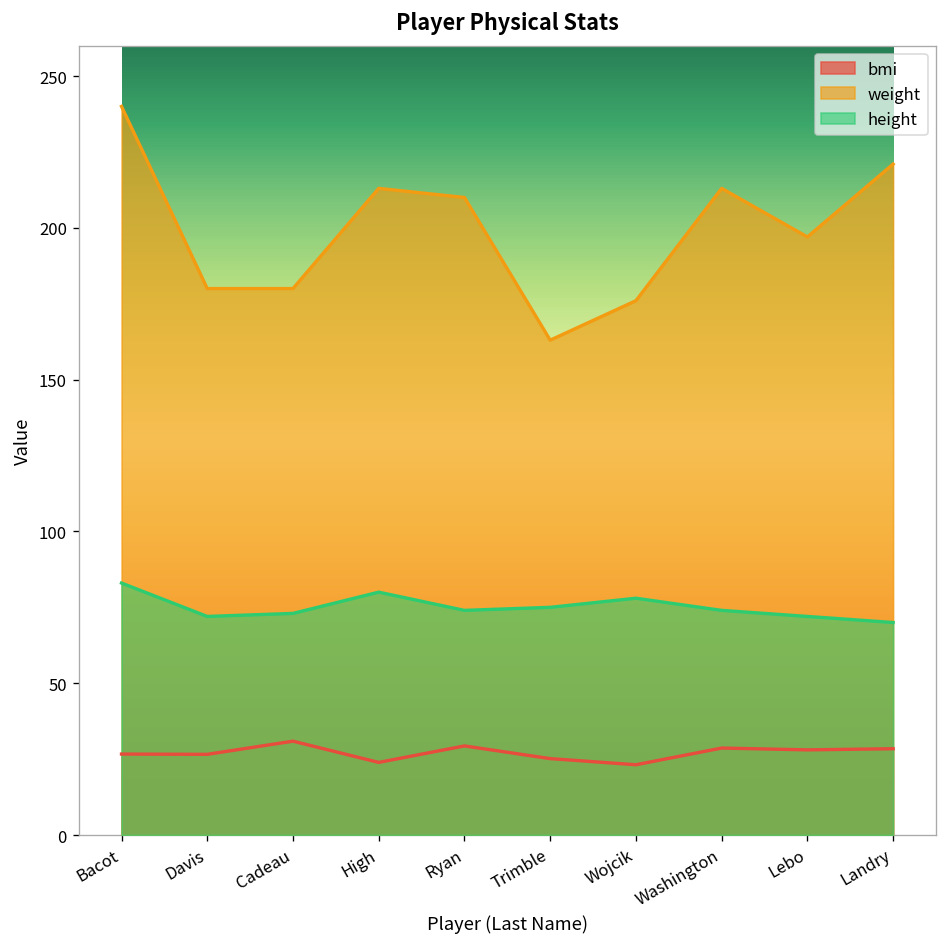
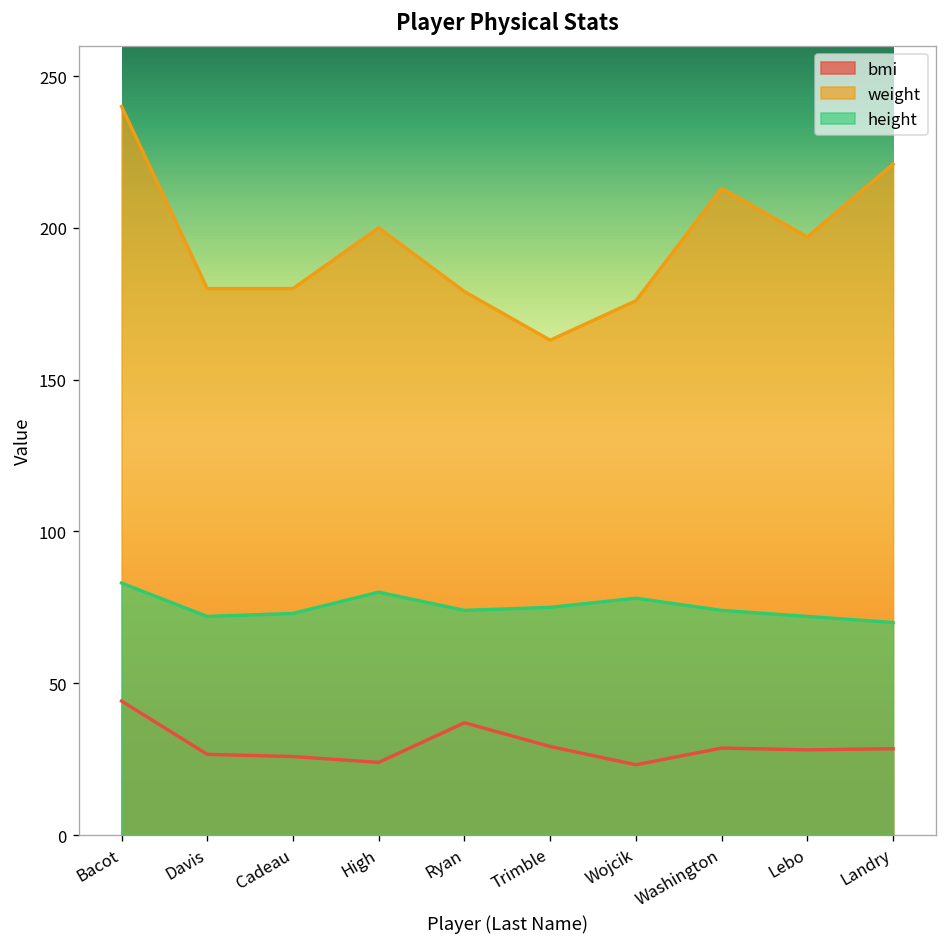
bmi, Bacot: 27 -> 44
bmi, Cadeau: 31 -> 26
weight, High: 213 -> 200
bmi, Ryan: 29 -> 37
weight, Ryan: 210 -> 179
bmi, Trimble: 25 -> 29
